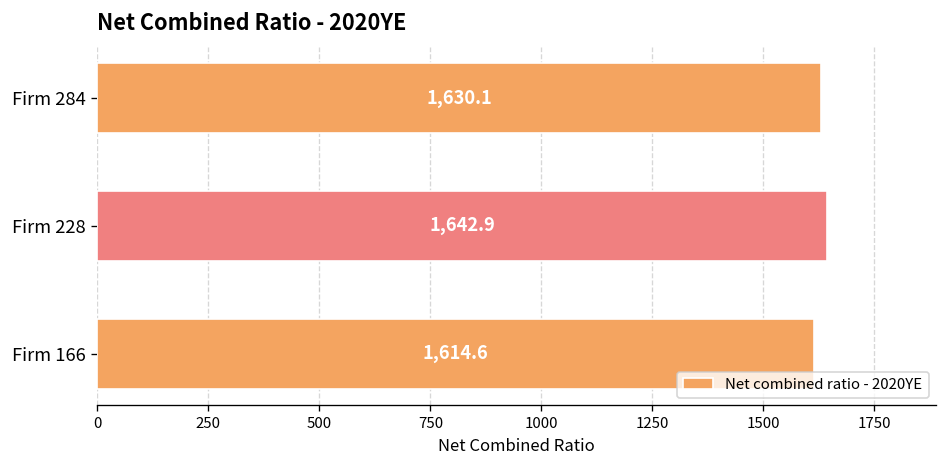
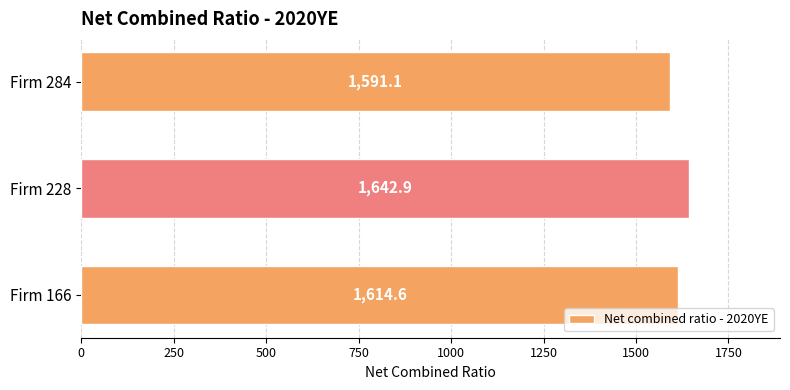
Firm 284: 1,630.1 -> 1,591.1
